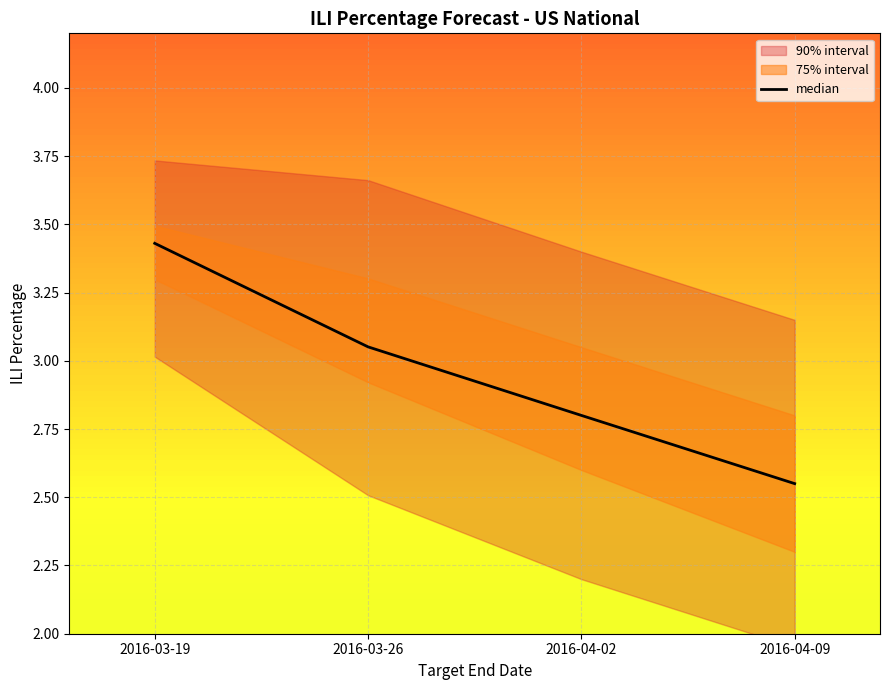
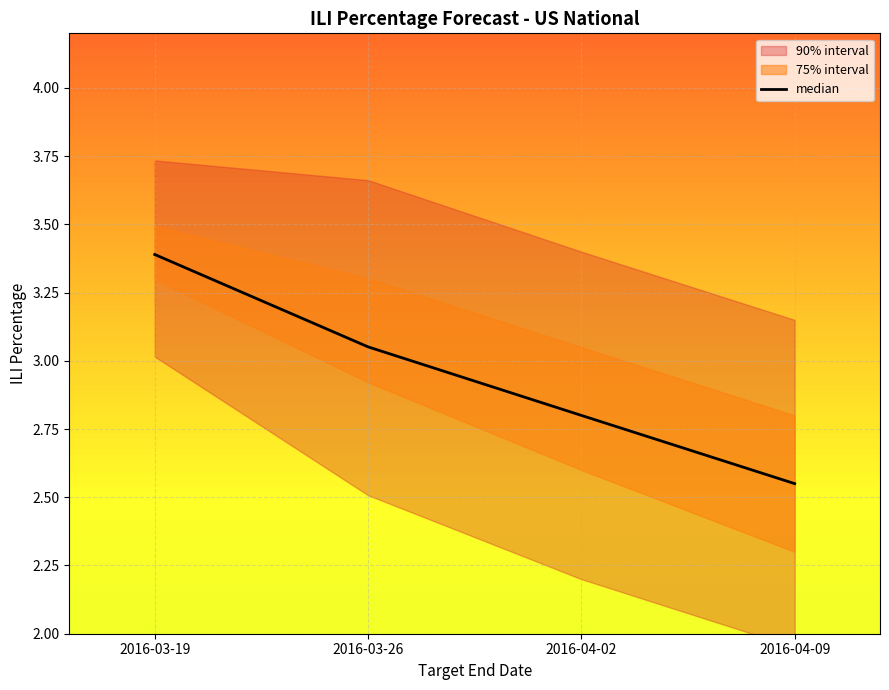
median, 2016-03-19: 3.43 -> 3.39
